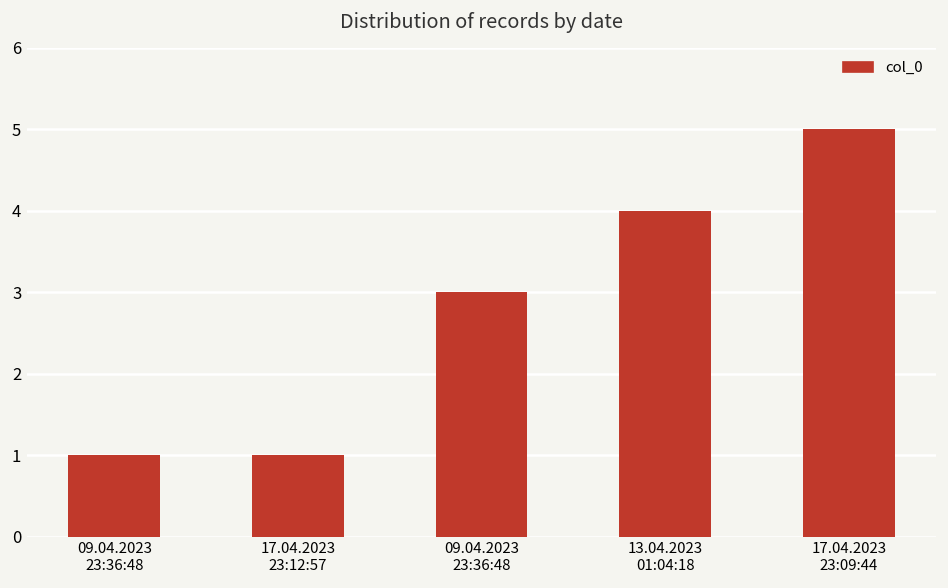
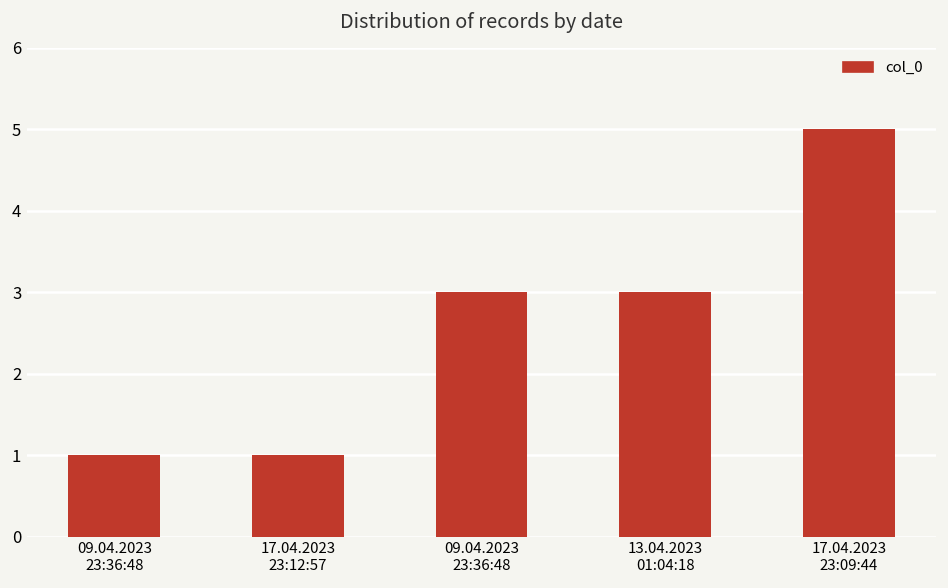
13.04.2023 01:04:18: 4 -> 3
